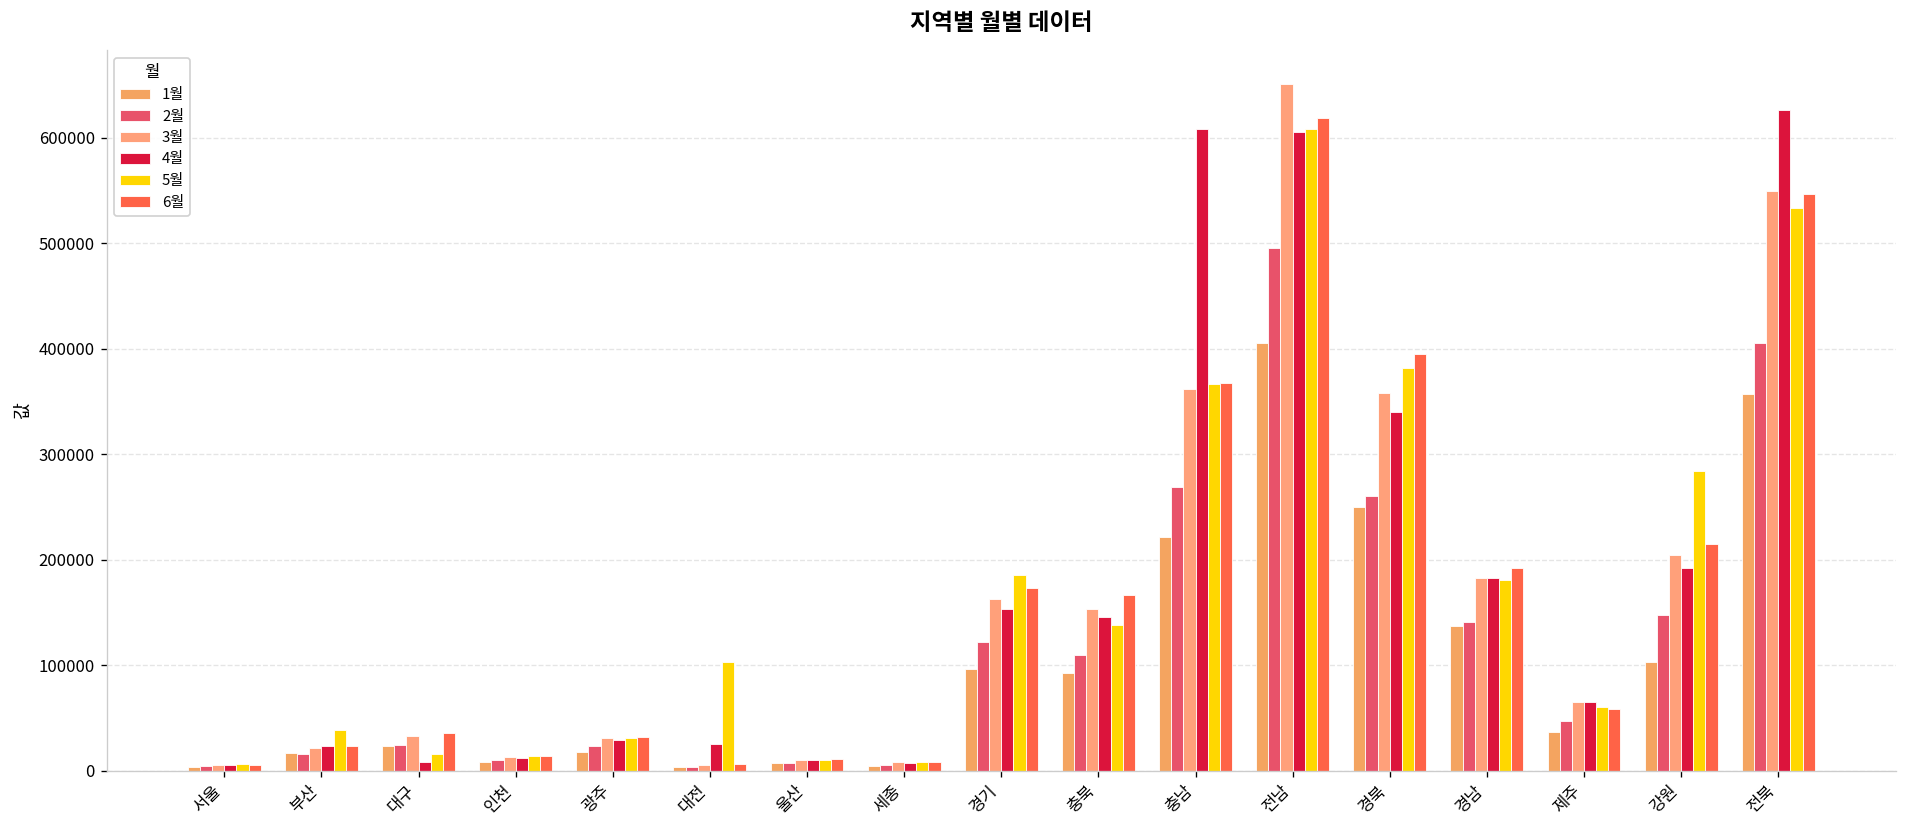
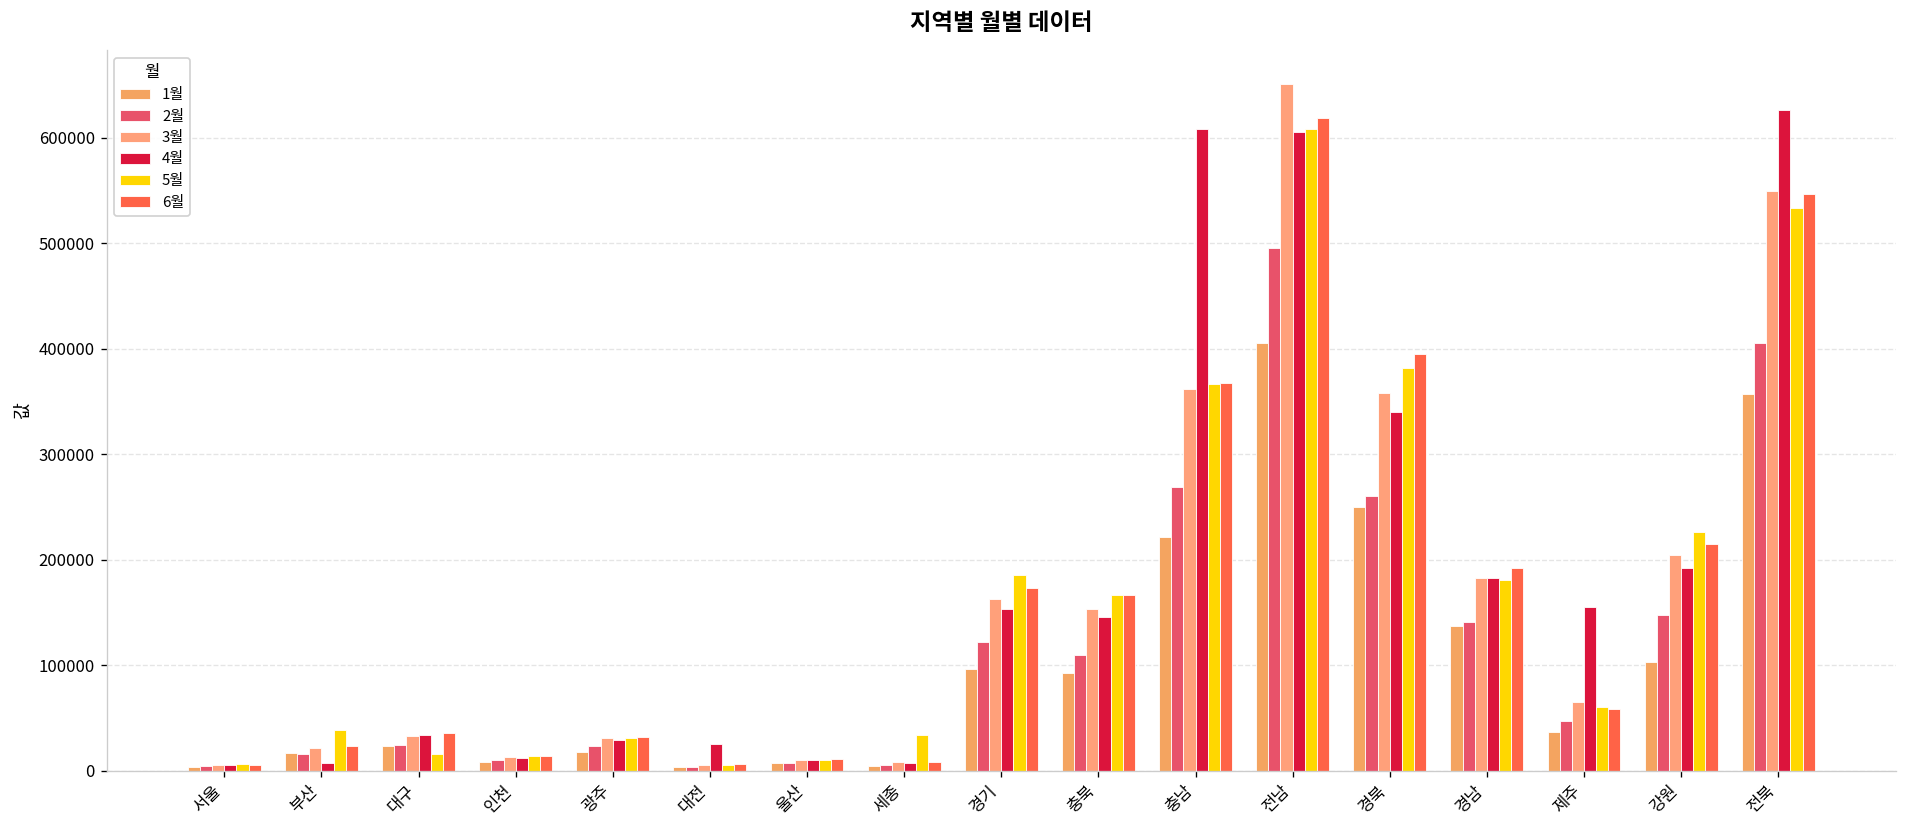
4월, 부산: 20000 -> 10000
4월, 대구: 10000 -> 30000
5월, 대전: 100000 -> 10000
5월, 세종: 10000 -> 30000
5월, 충북: 140000 -> 170000
4월, 제주: 70000 -> 160000
5월, 강원: 280000 -> 230000
